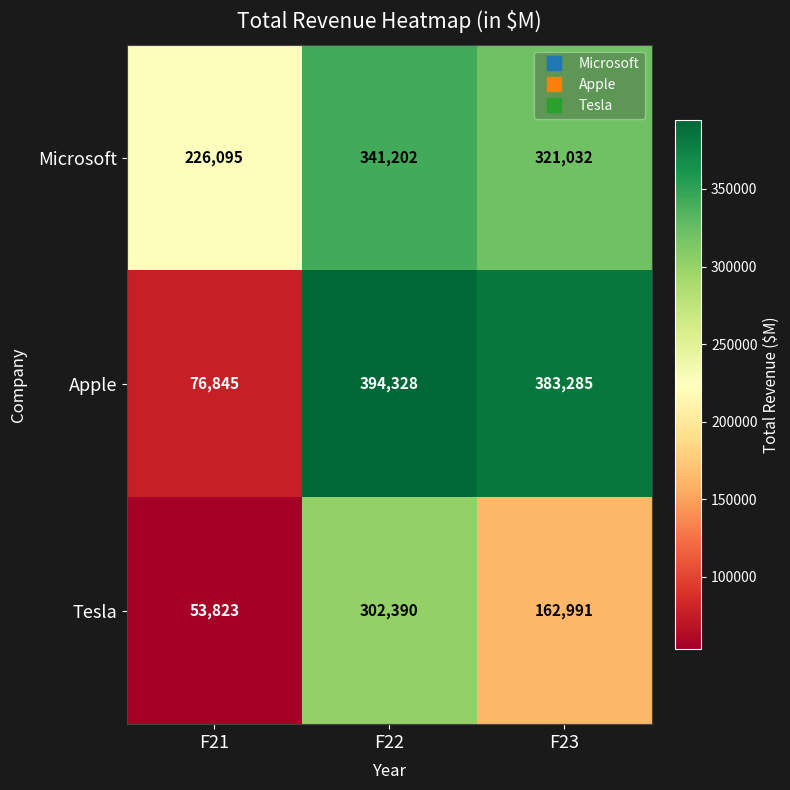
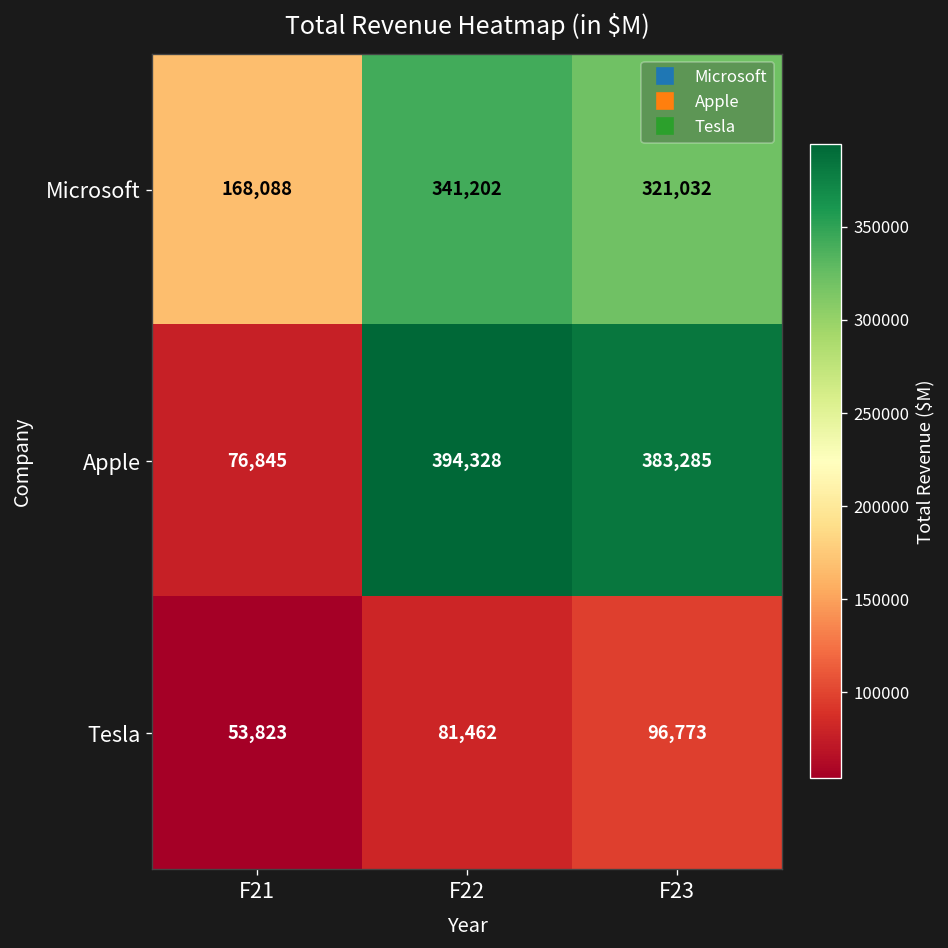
Microsoft, F21: 226,095 -> 168,088
Tesla, F22: 302,390 -> 81,462
Tesla, F23: 162,991 -> 96,773
